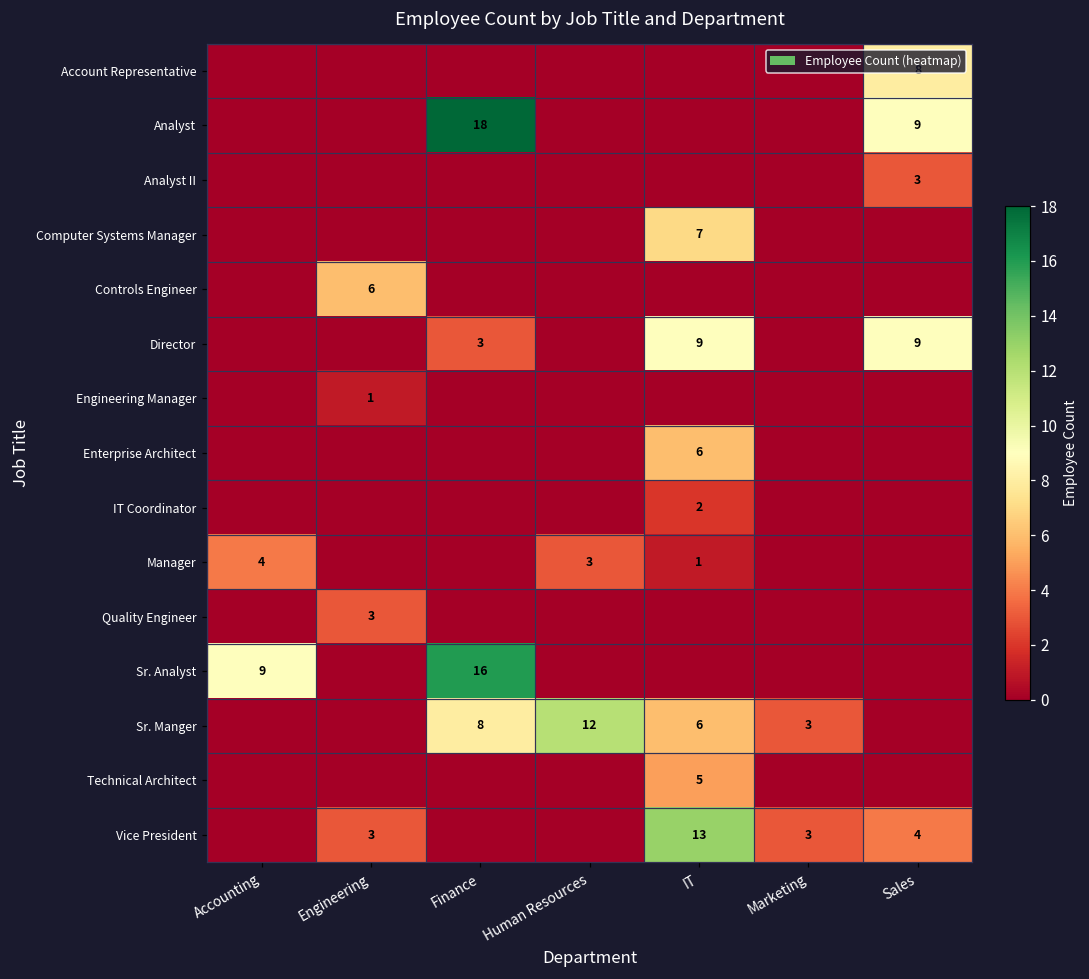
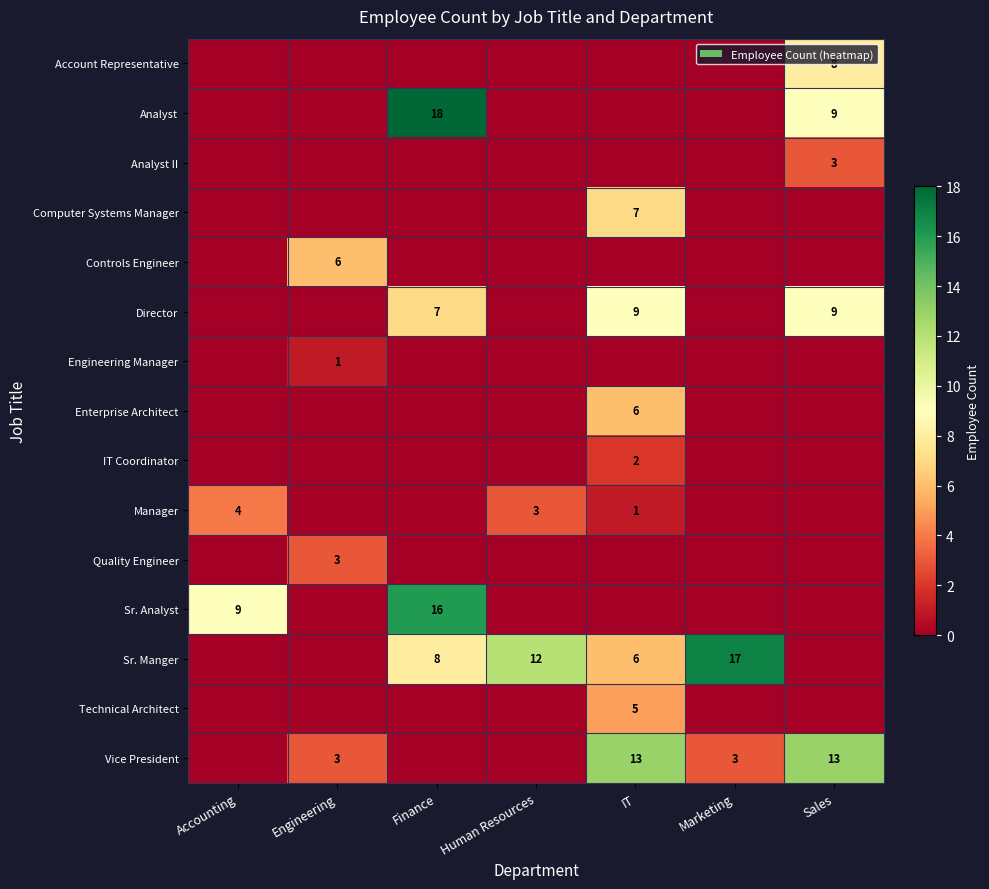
Director, Finance: 3 -> 7
Sr. Manger, Marketing: 3 -> 17
Vice President, Sales: 4 -> 13
